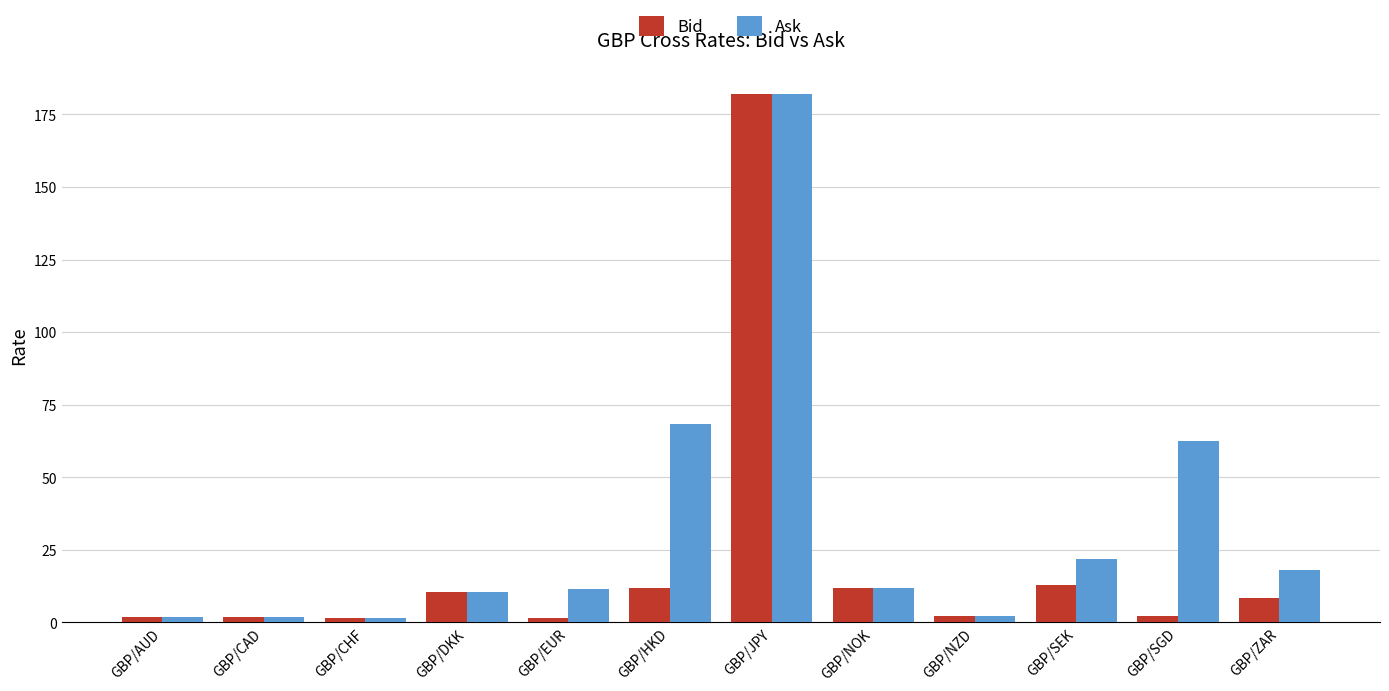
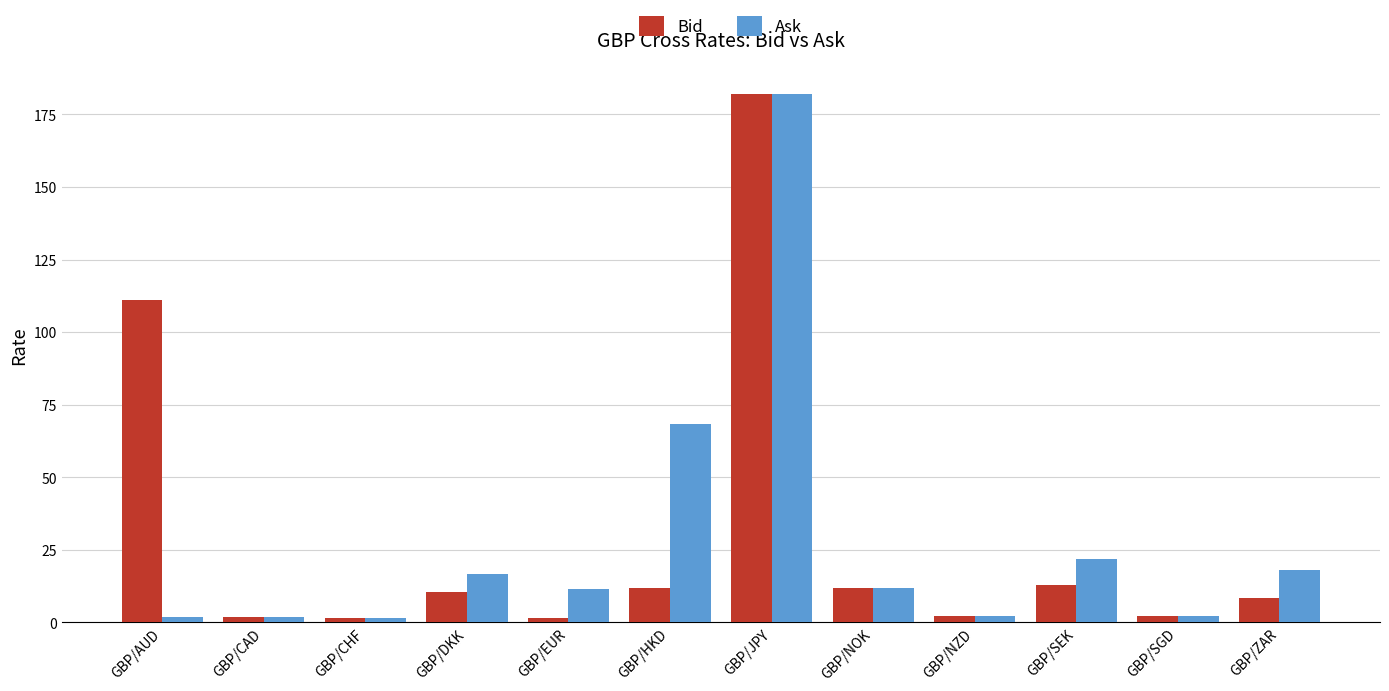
Bid, GBP/AUD: 2 -> 111
Ask, GBP/DKK: 10 -> 17
Ask, GBP/SGD: 62 -> 2
